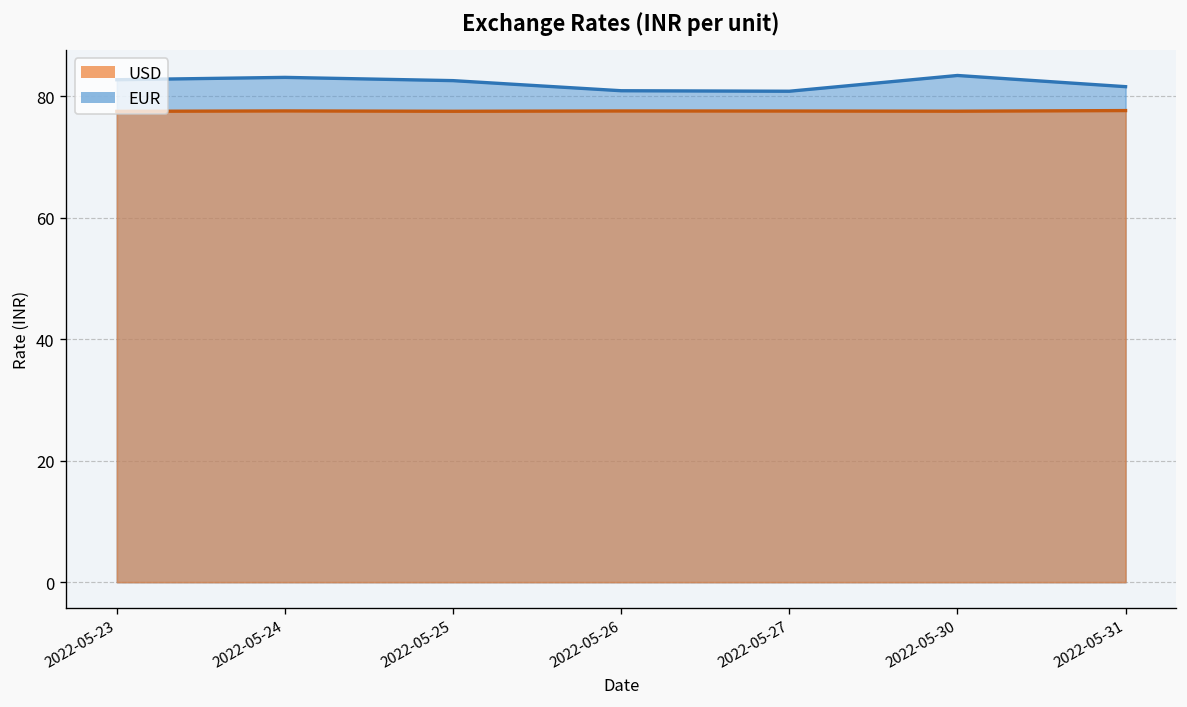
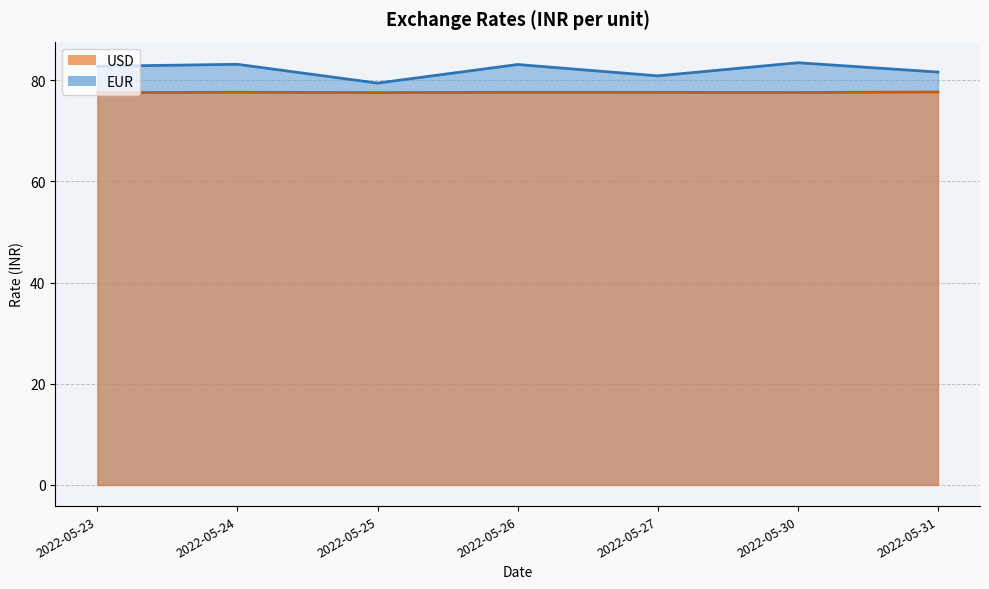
EUR, 2022-05-25: 83 -> 79
EUR, 2022-05-26: 81 -> 83
